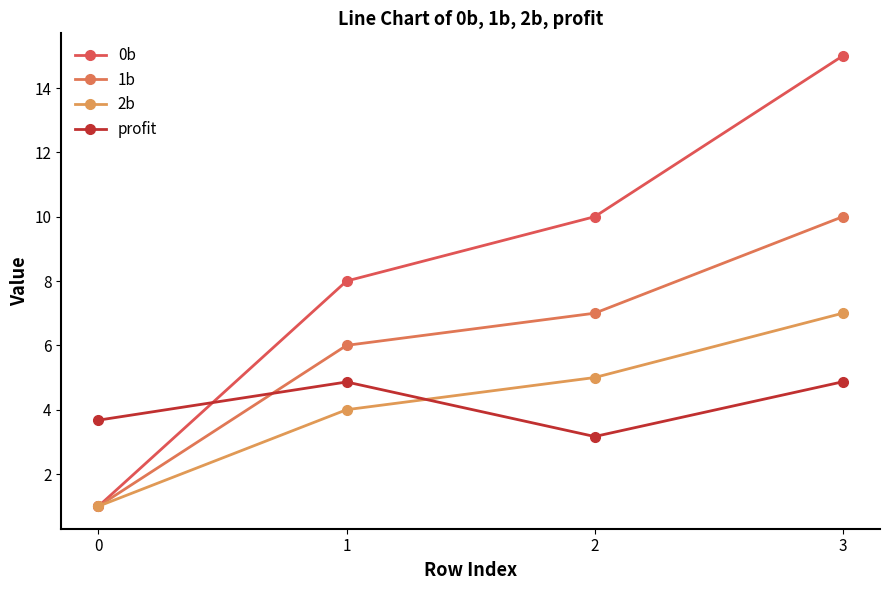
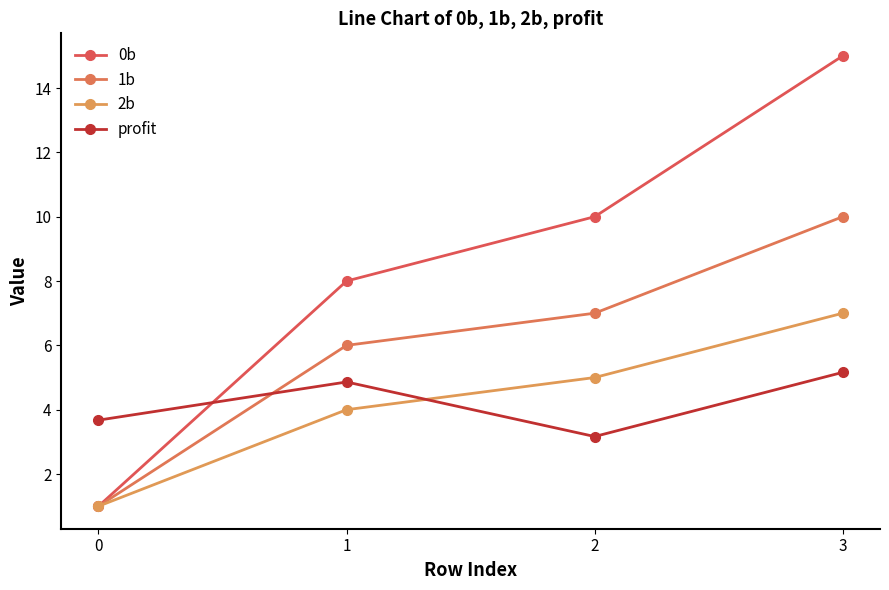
profit, 3: 4.9 -> 5.2
